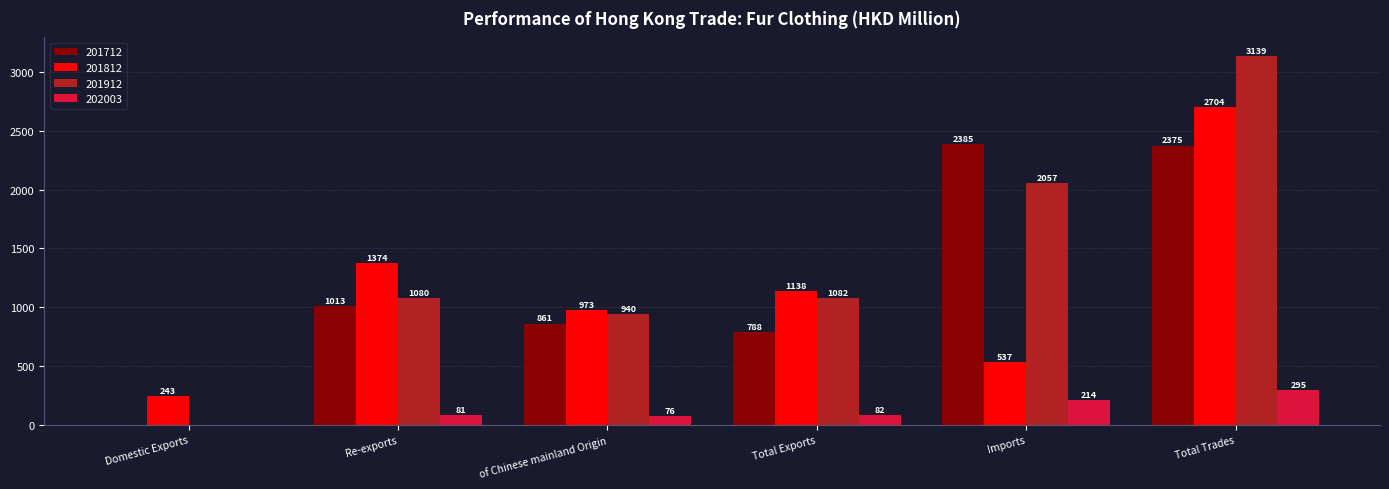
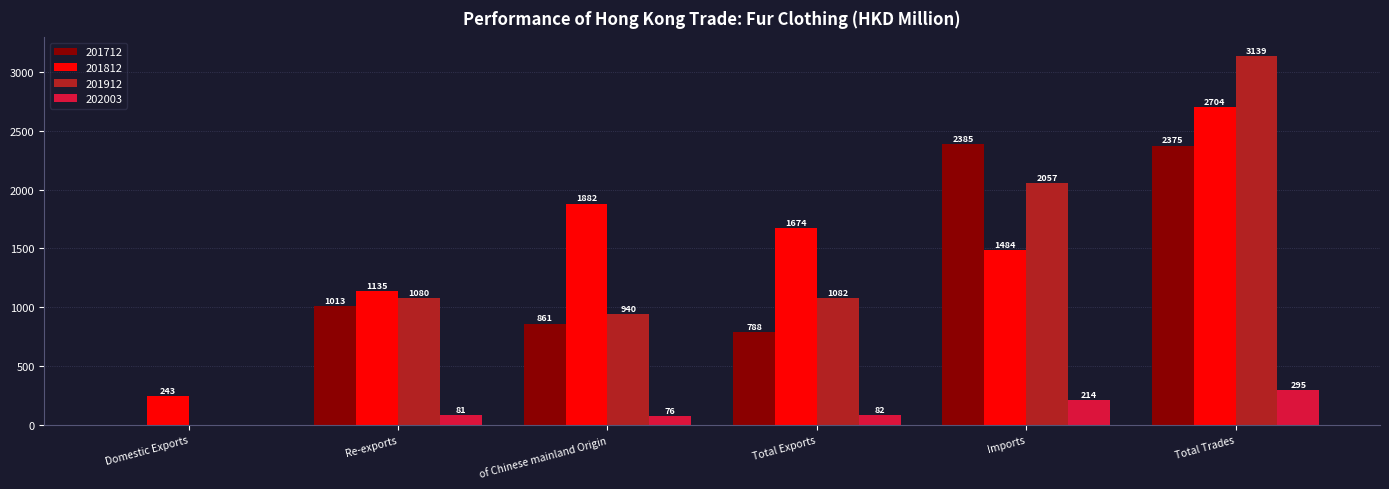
201812, Re-exports: 1374 -> 1135
201812, of Chinese mainland Origin: 973 -> 1882
201812, Total Exports: 1138 -> 1674
201812, Imports: 537 -> 1484
